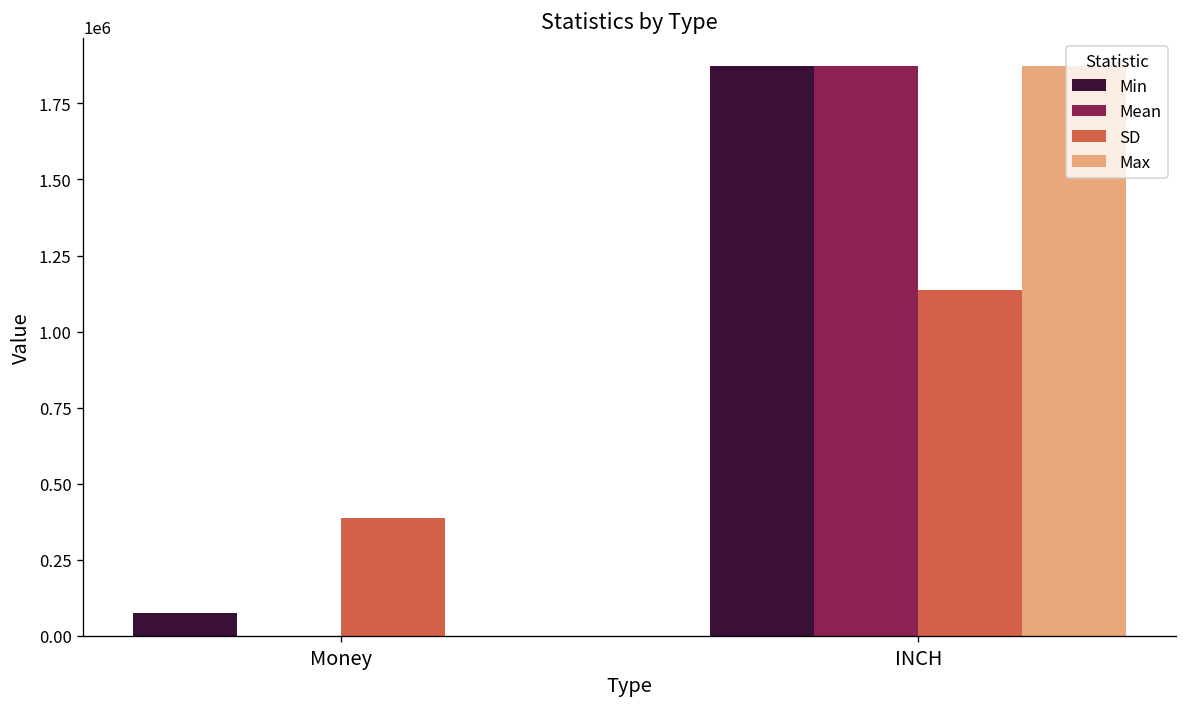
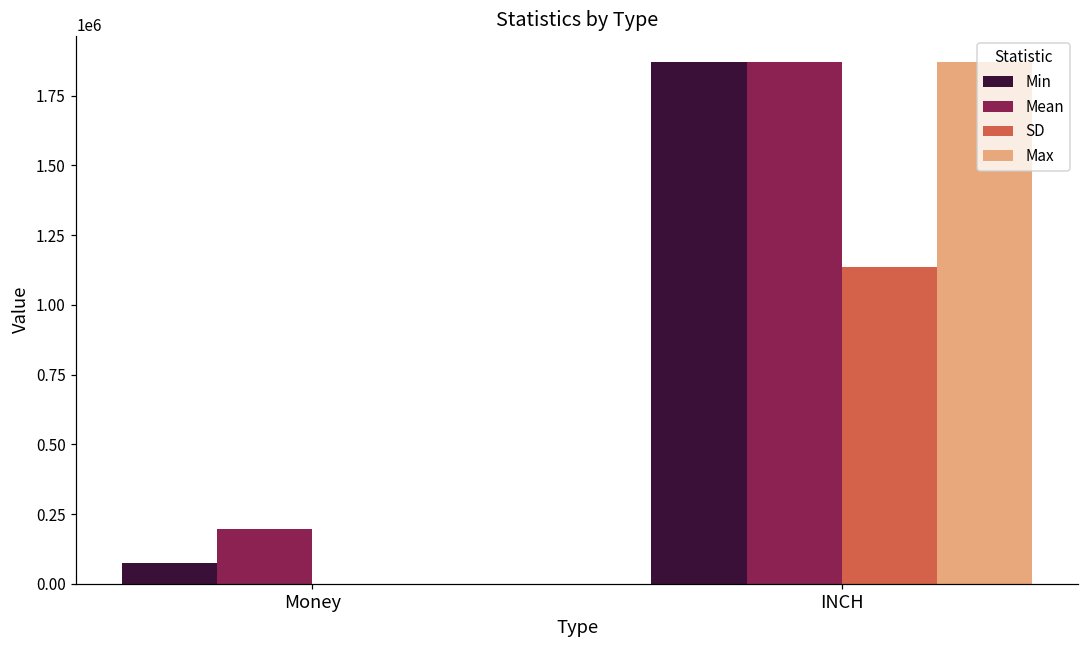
Mean, Money: 0 -> 200000
SD, Money: 390000 -> 0
